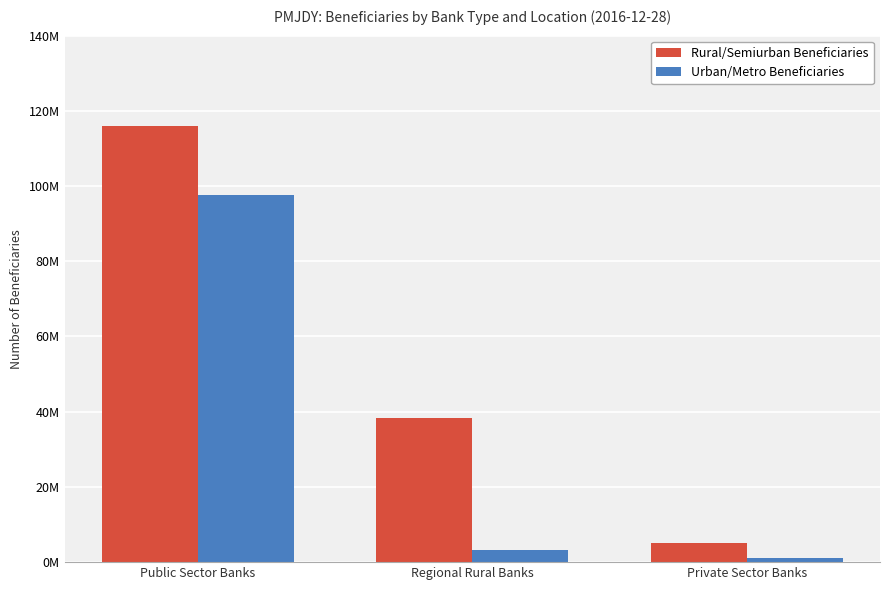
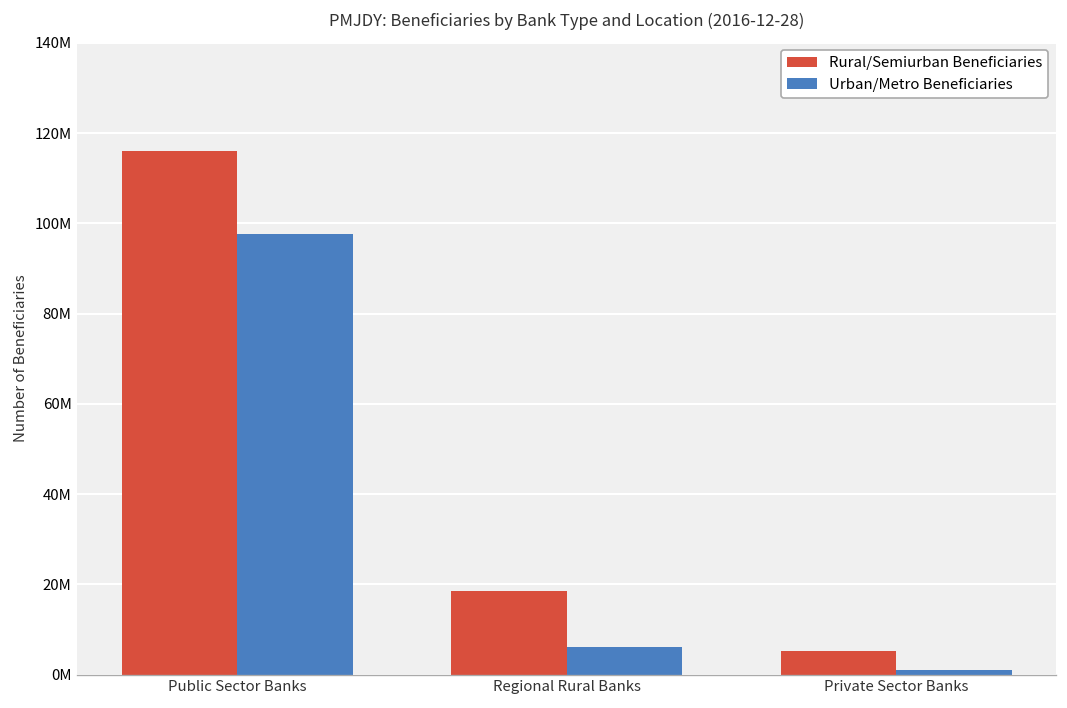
Rural/Semiurban Beneficiaries, Regional Rural Banks: 38000000 -> 19000000
Urban/Metro Beneficiaries, Regional Rural Banks: 3000000 -> 6000000
